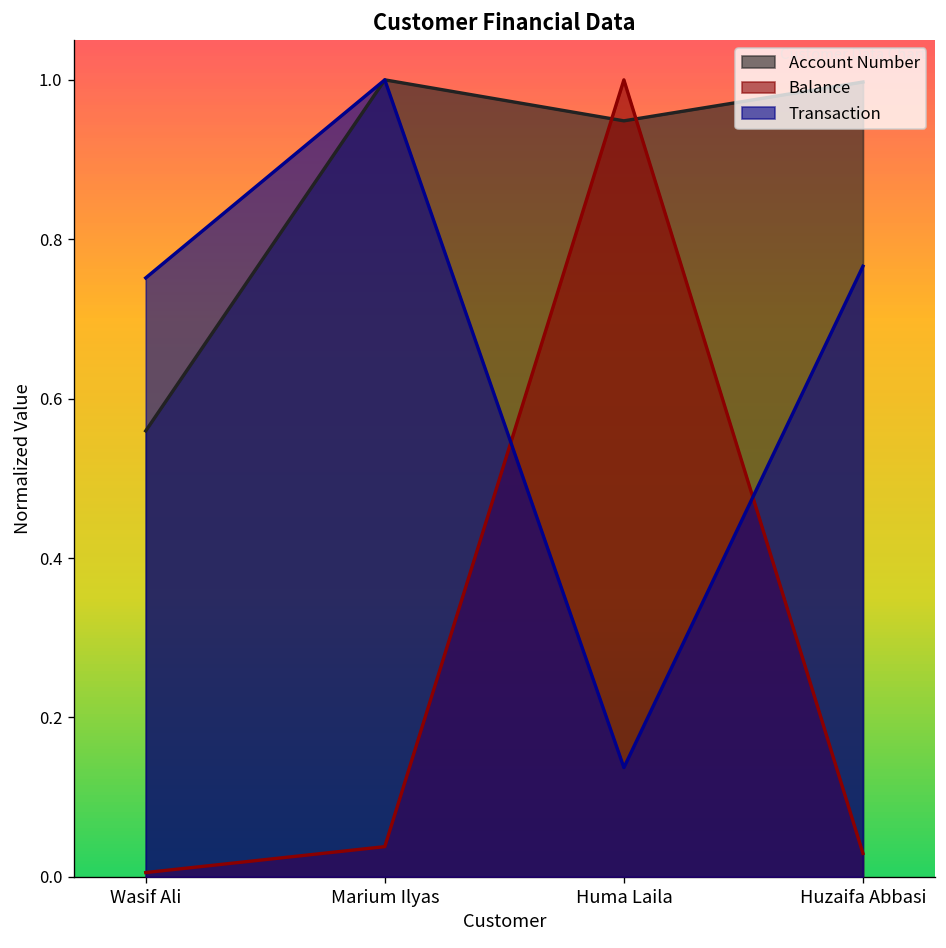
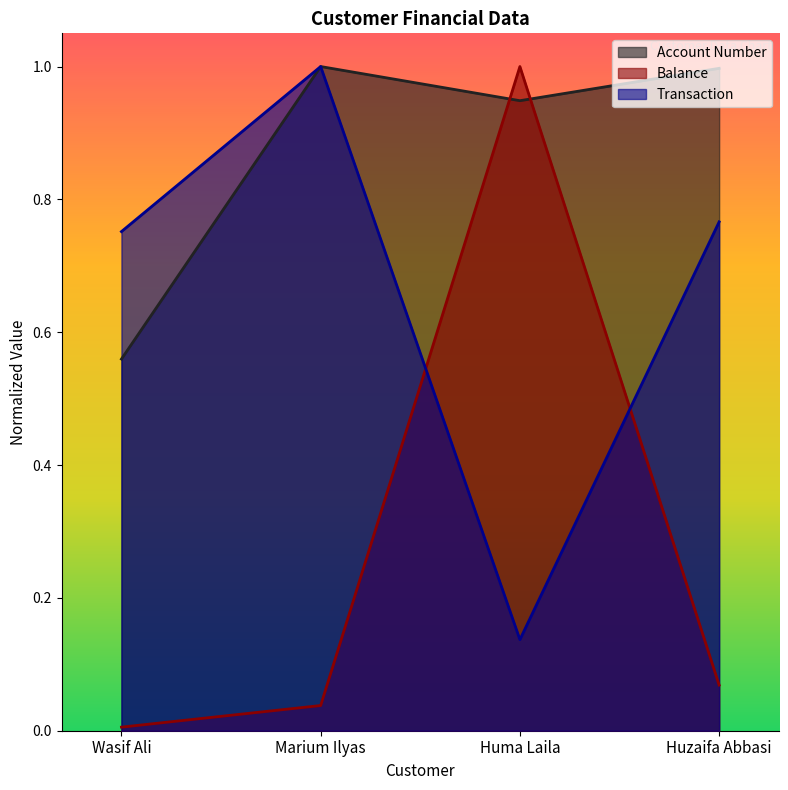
Balance, Huzaifa Abbasi: 0.03 -> 0.07
